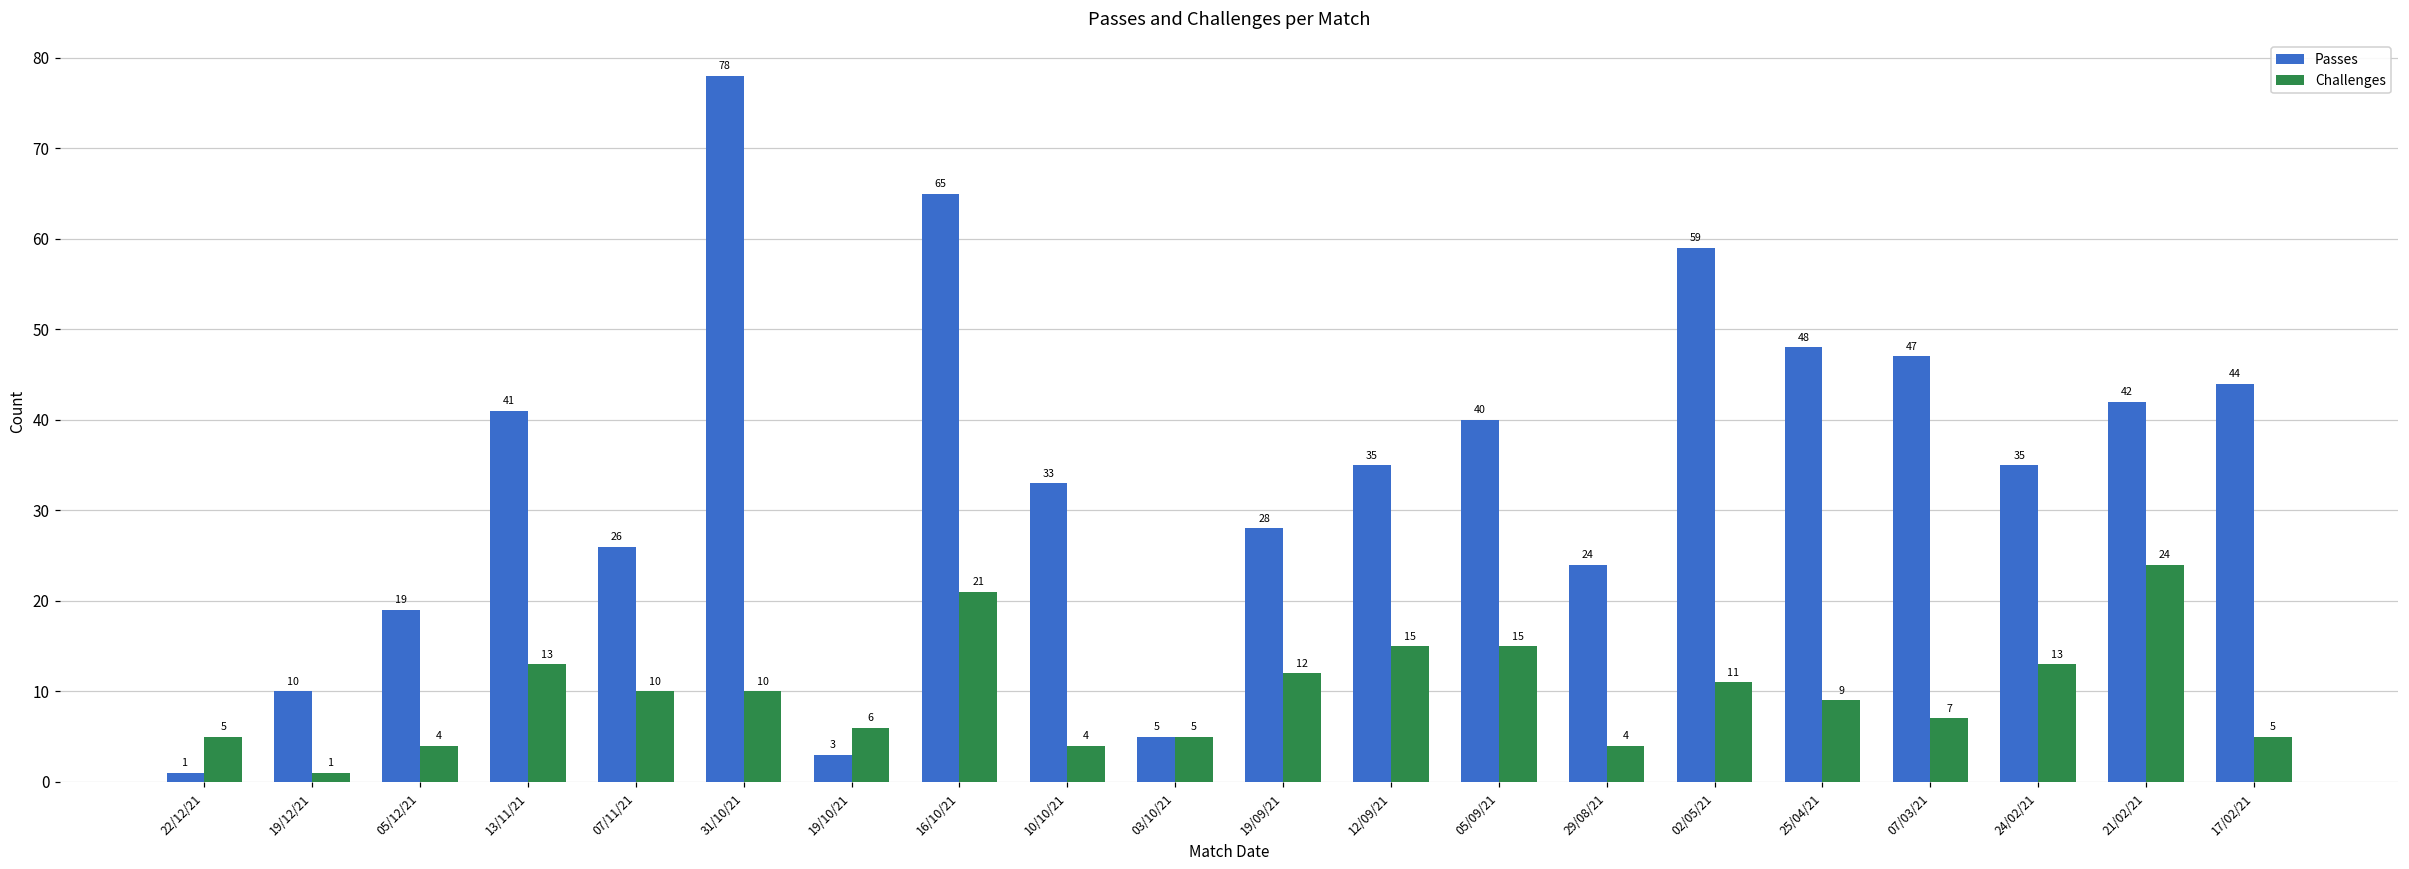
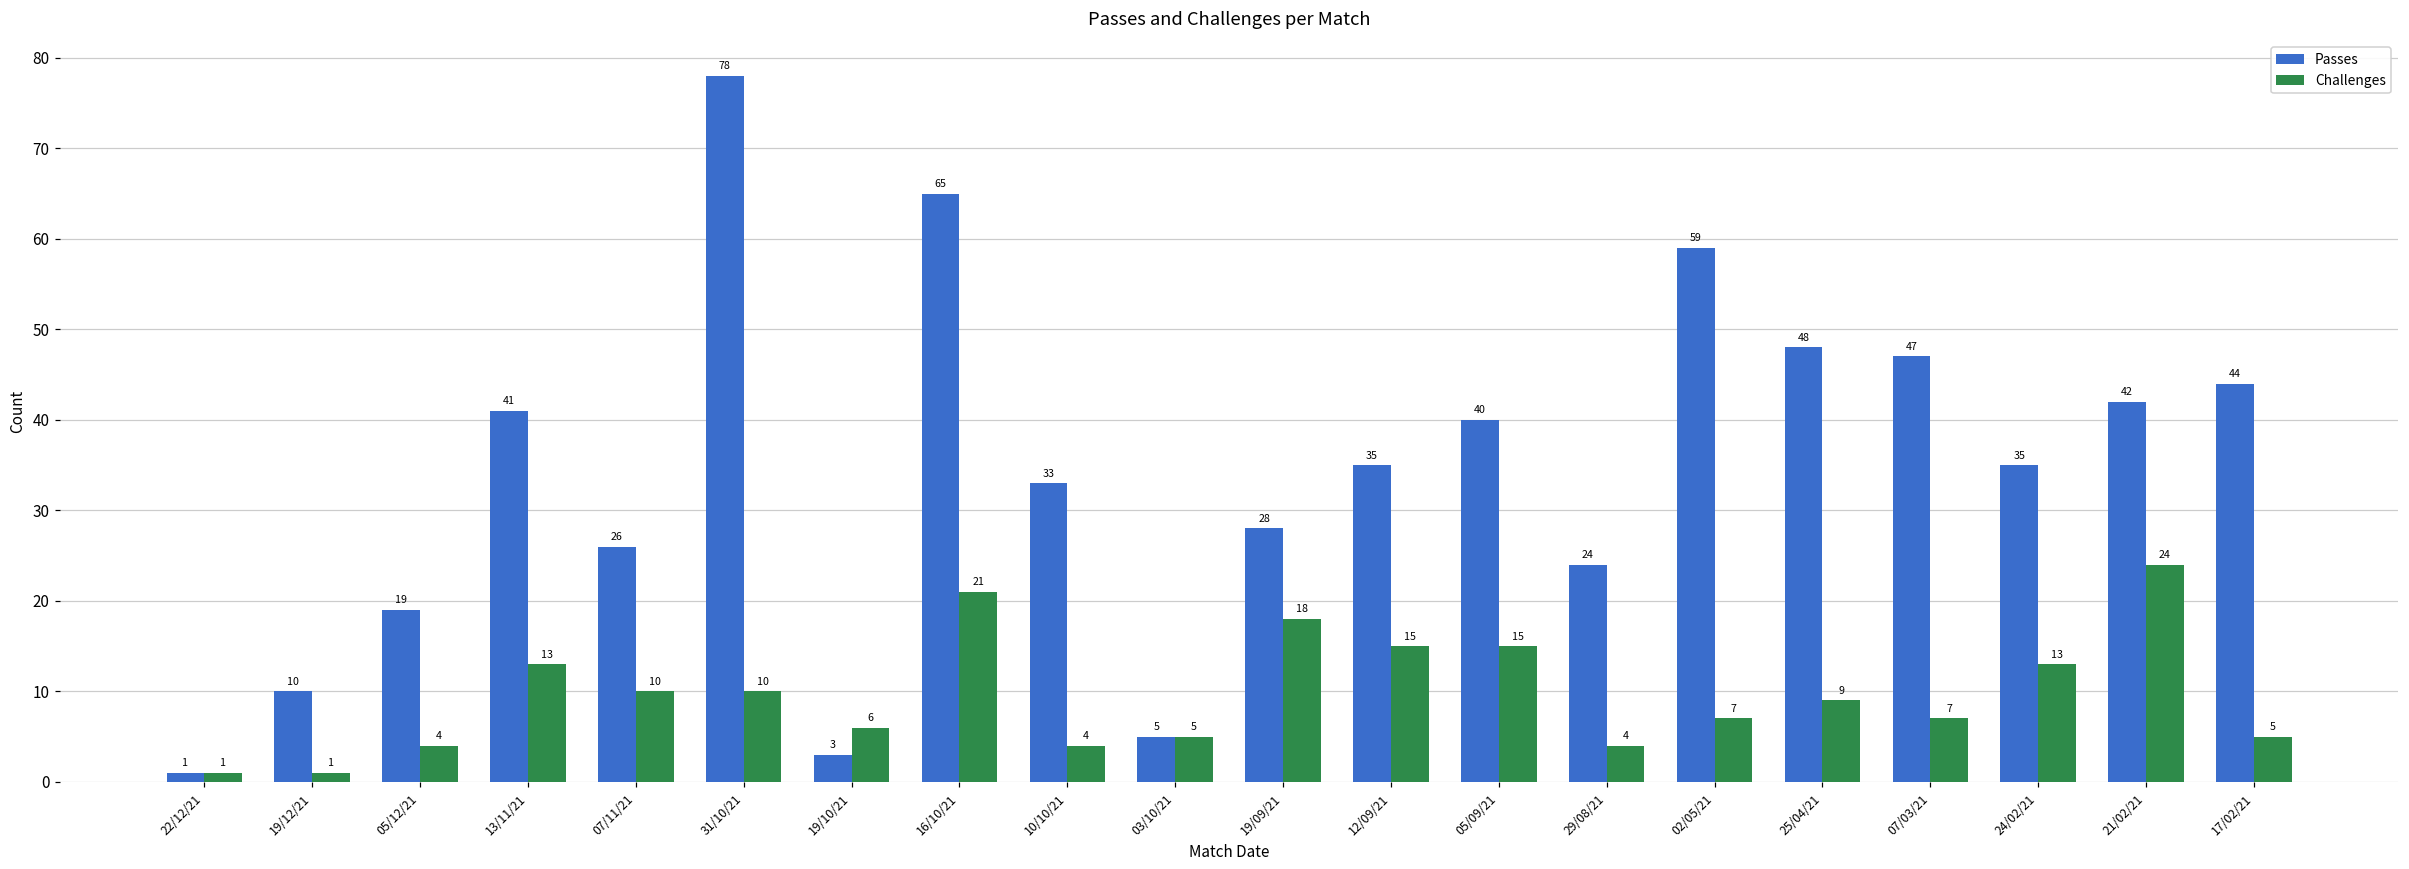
Challenges, 22/12/21: 5 -> 1
Challenges, 19/09/21: 12 -> 18
Challenges, 02/05/21: 11 -> 7
